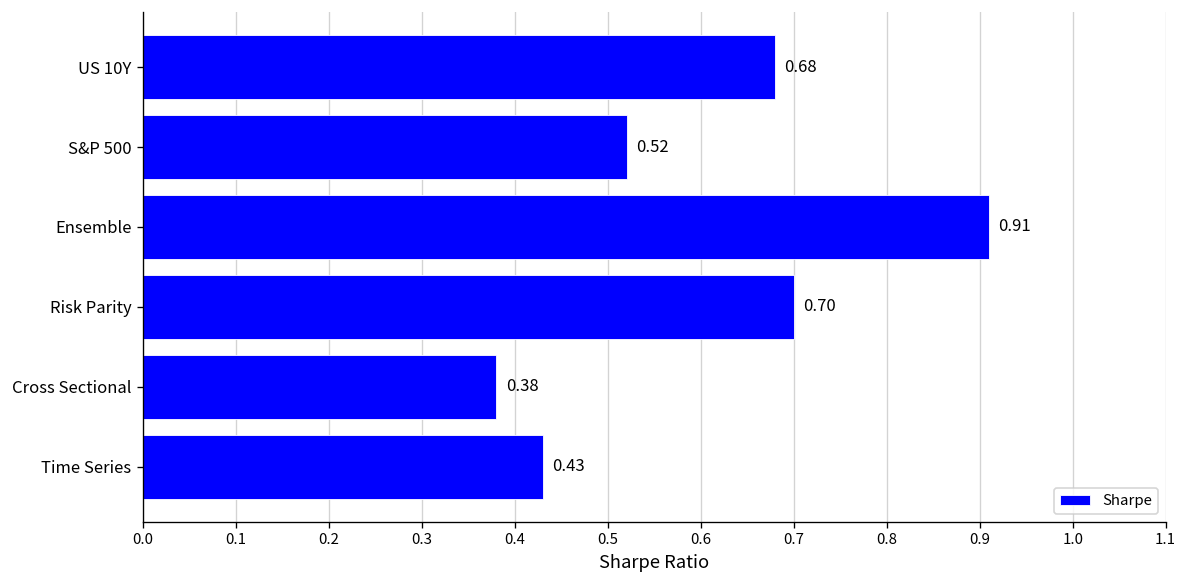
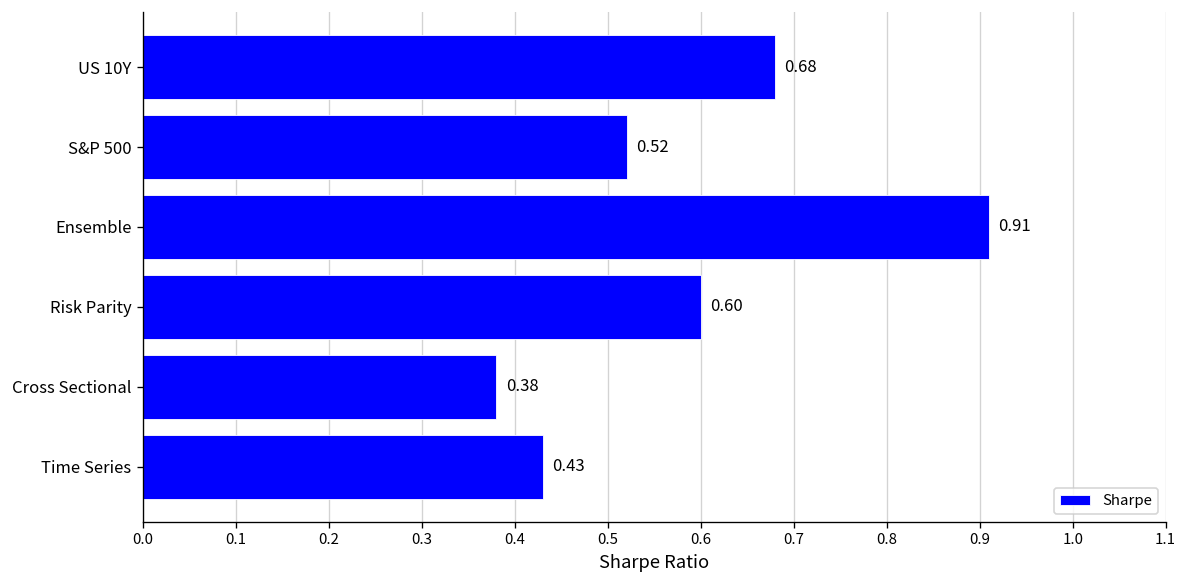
Risk Parity: 0.70 -> 0.60
